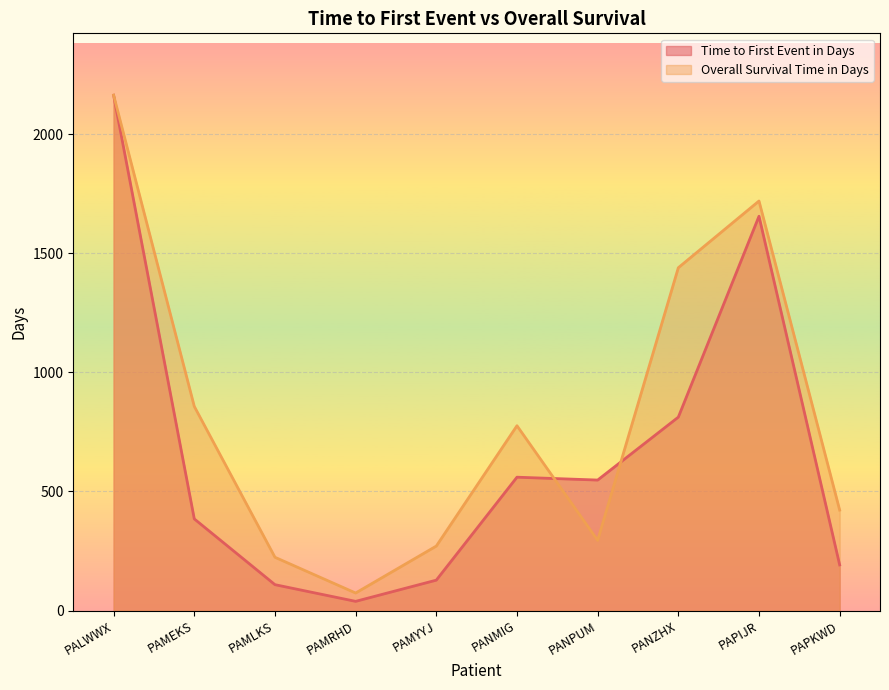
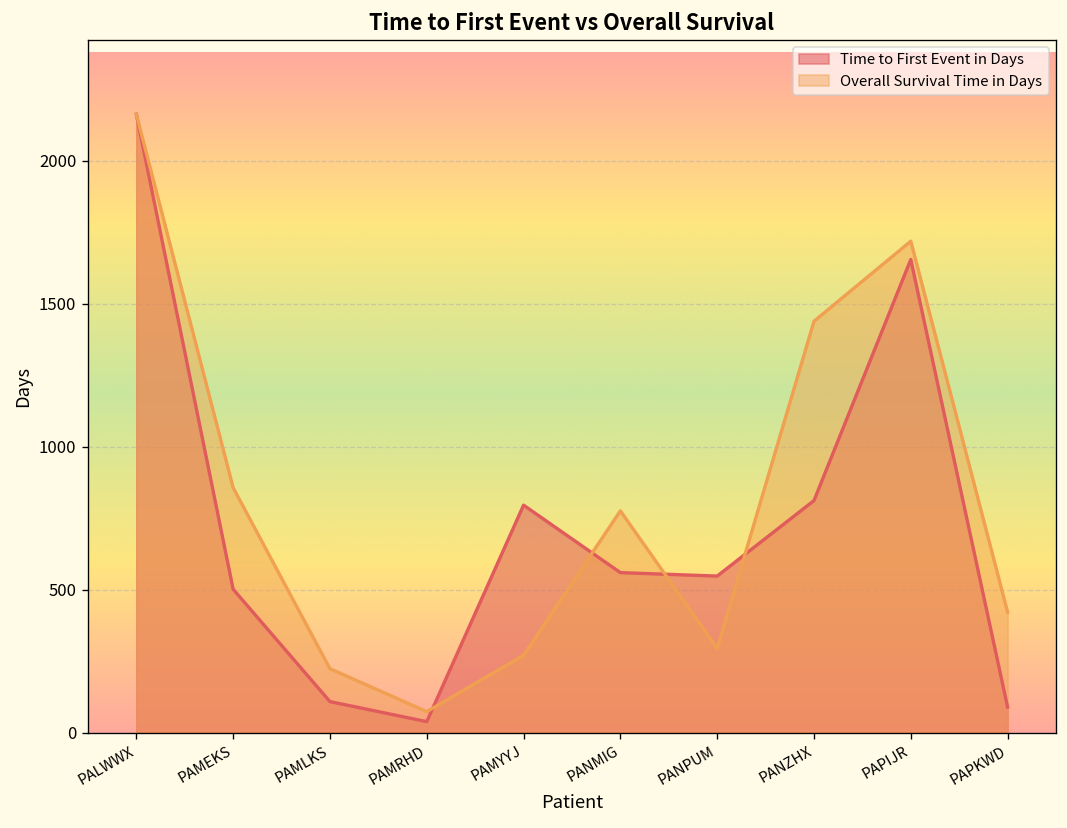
Time to First Event in Days, PAMEKS: 390 -> 500
Time to First Event in Days, PAMYYJ: 130 -> 800
Time to First Event in Days, PAPKWD: 190 -> 90
